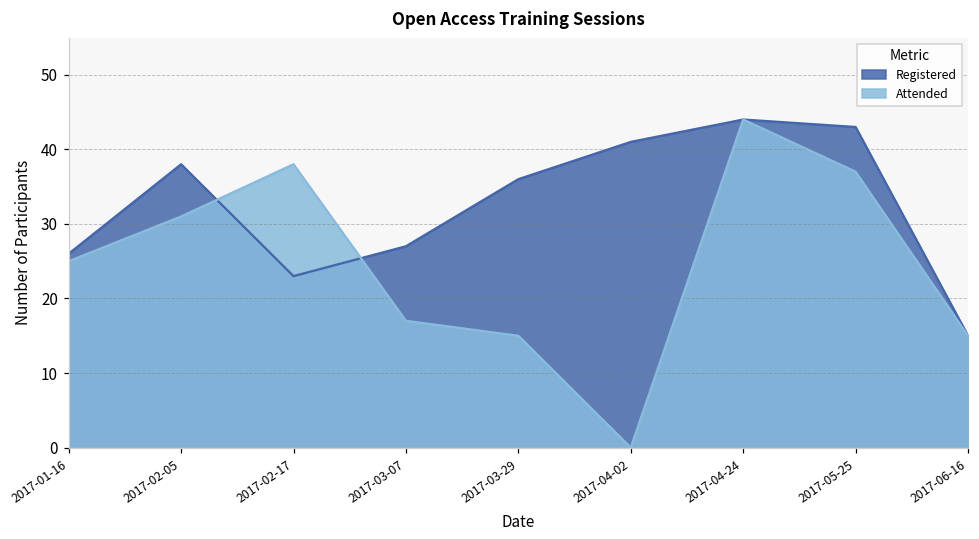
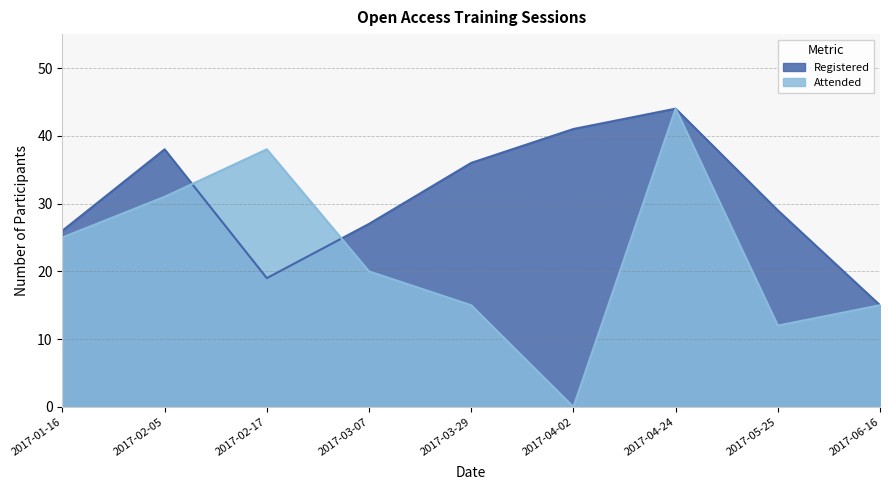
Registered, 2017-02-17: 23 -> 19
Attended, 2017-03-07: 17 -> 20
Registered, 2017-05-25: 43 -> 29
Attended, 2017-05-25: 37 -> 12
